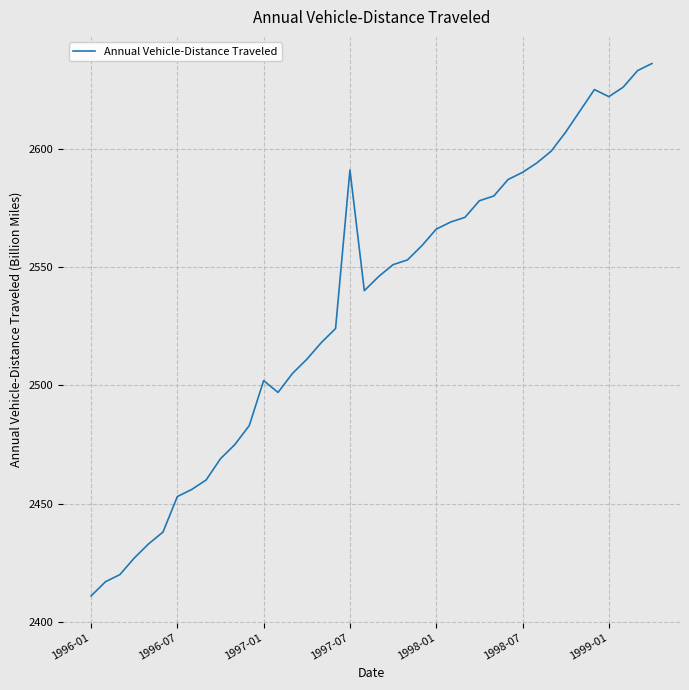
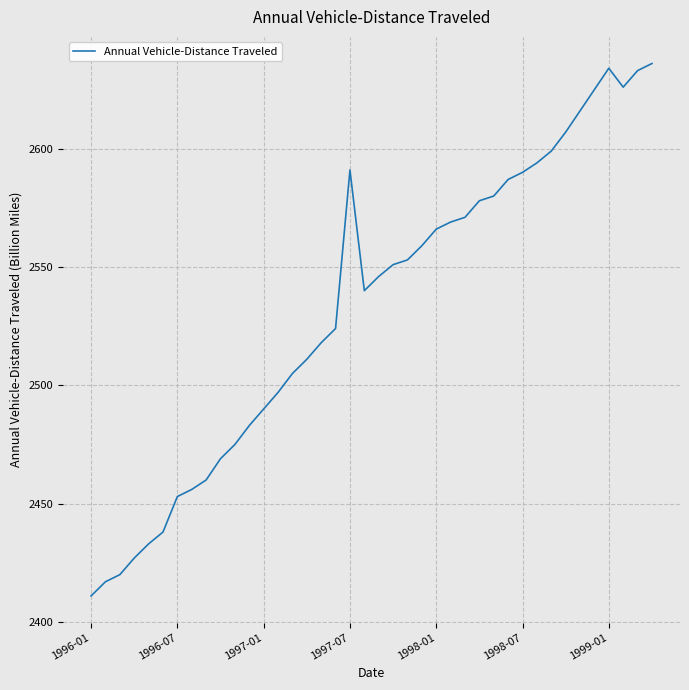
1997-01: 2502 -> 2490
1999-01: 2622 -> 2634
